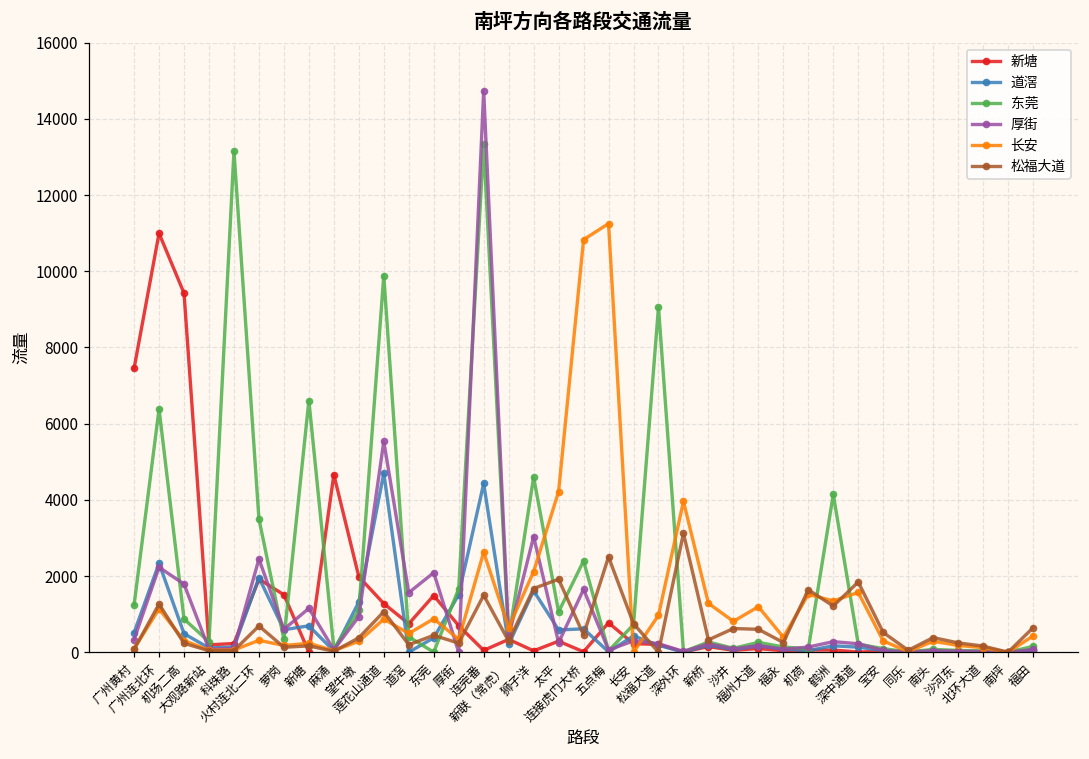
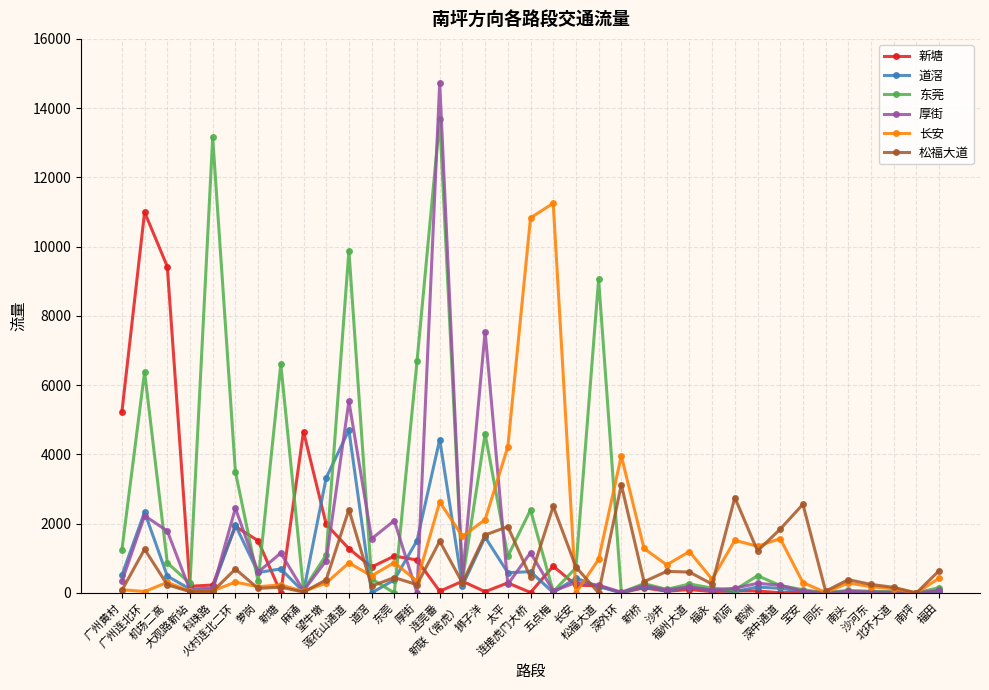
新塘, 广州黄村: 7500 -> 5200
长安, 广州连北环: 1100 -> 0
道滘, 望牛墩: 1300 -> 3300
松福大道, 莲花山通道: 1100 -> 2400
新塘, 东莞: 1500 -> 1100
新塘, 厚街: 700 -> 1000
东莞, 厚街: 1700 -> 6700
东莞, 连莞番: 13300 -> 13700
长安, 新联（常虎）: 600 -> 1600
厚街, 狮子洋: 3000 -> 7500
厚街, 连接虎门大桥: 1600 -> 1200
松福大道, 机荷: 1600 -> 2800
东莞, 鹤洲: 4100 -> 500
松福大道, 宝安: 500 -> 2600
